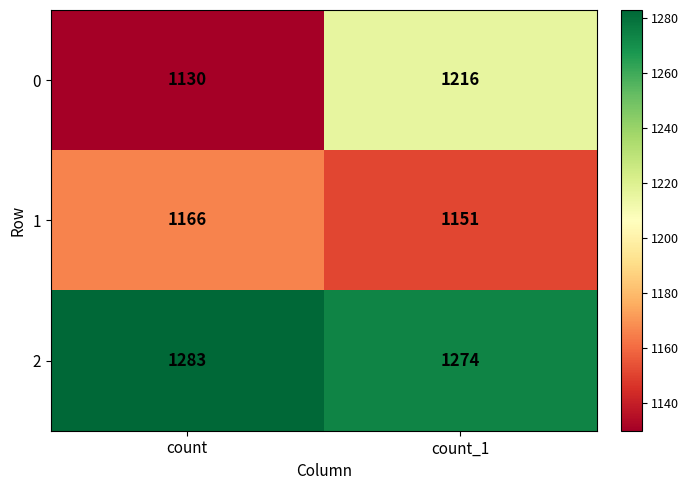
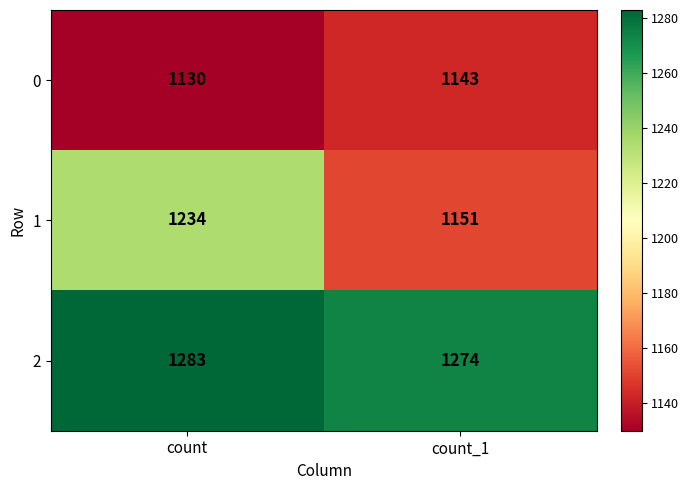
0, count_1: 1216 -> 1143
1, count: 1166 -> 1234
